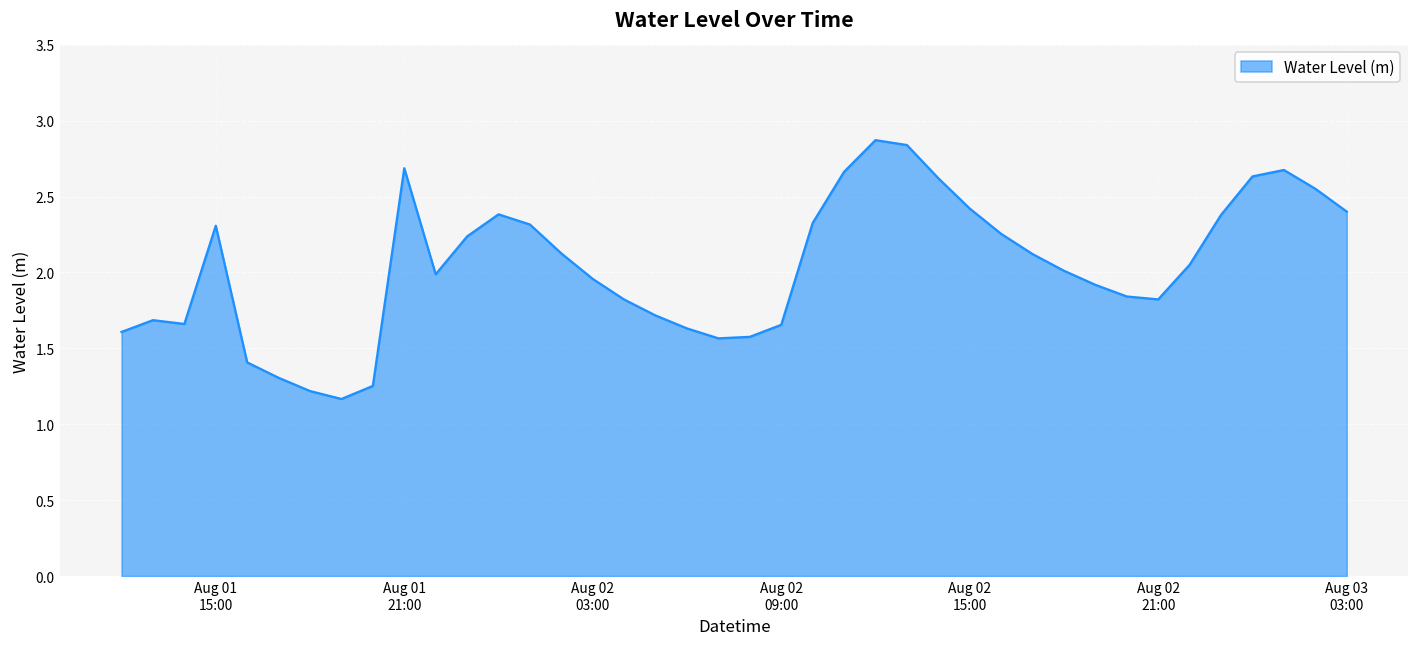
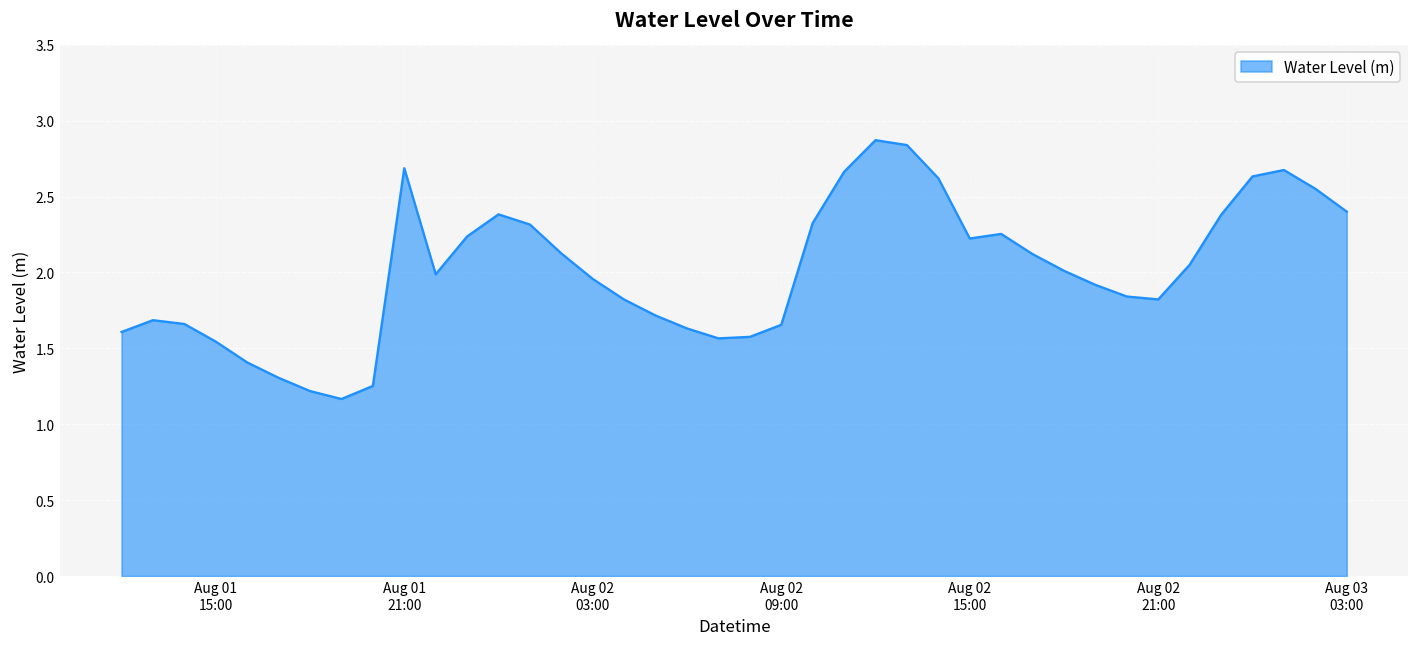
Aug 01 15:00: 2.31 -> 1.54
Aug 02 15:00: 2.42 -> 2.22
